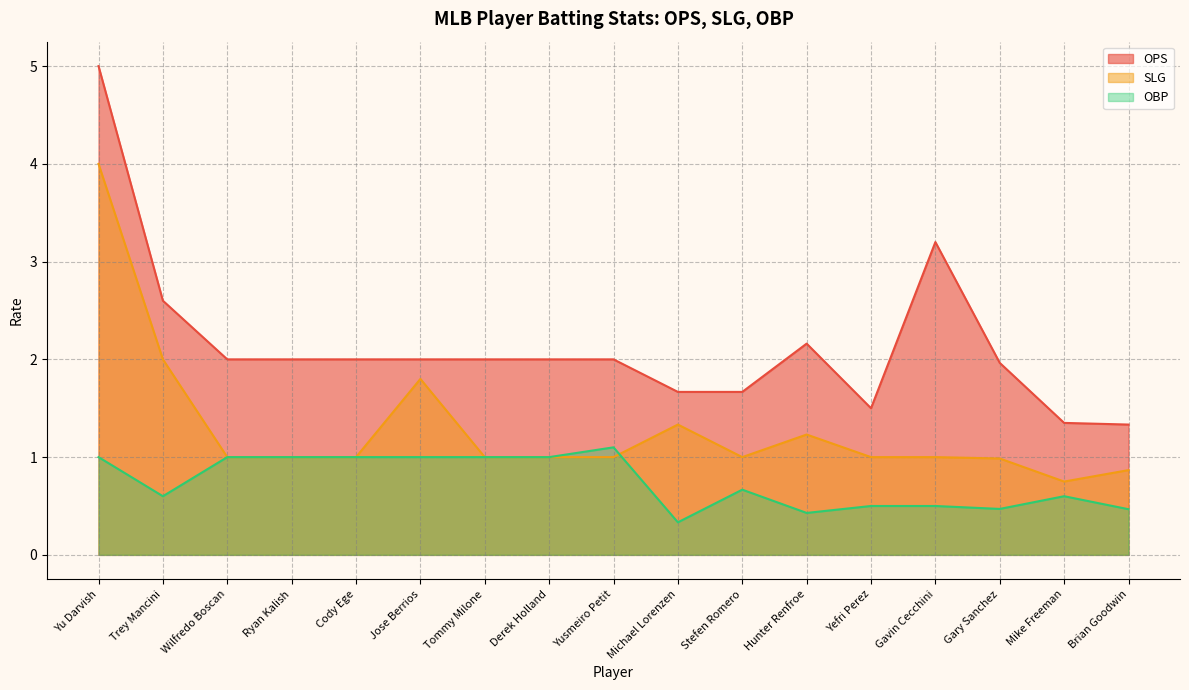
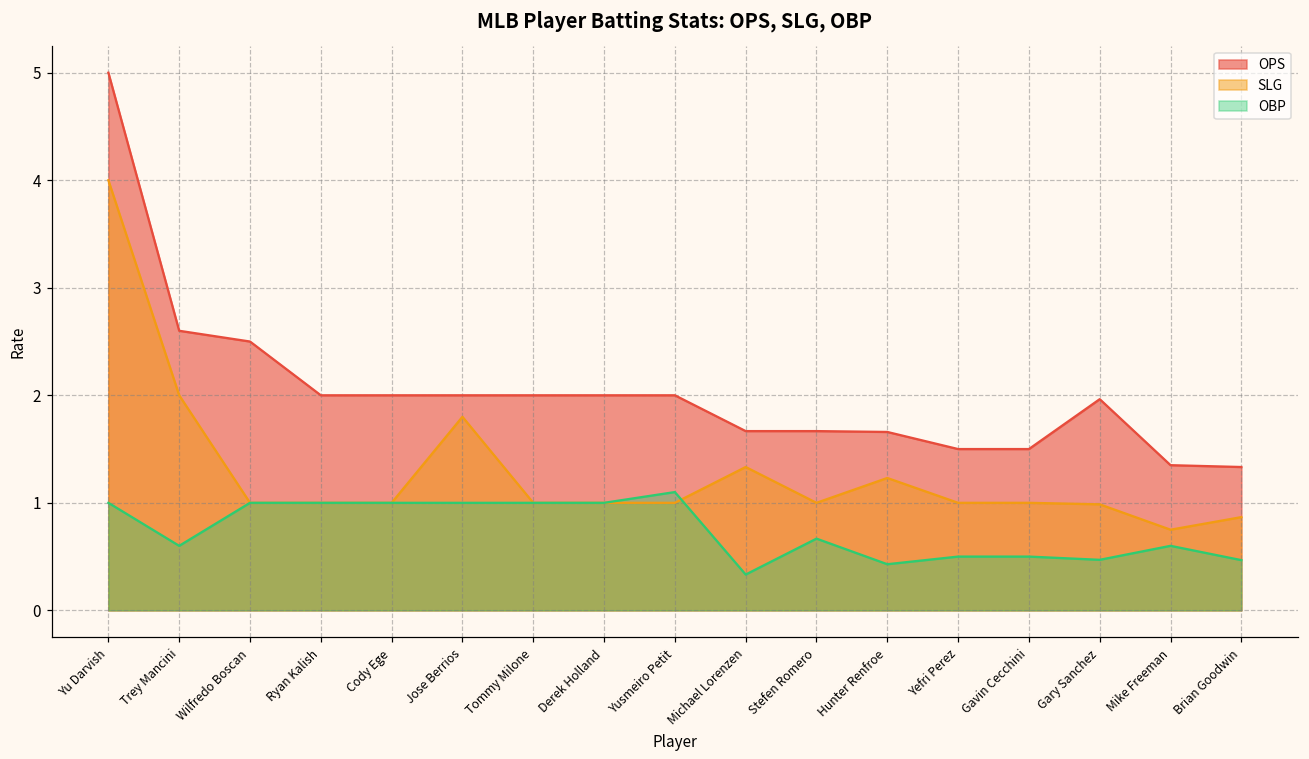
OPS, Wilfredo Boscan: 2.0 -> 2.5
OPS, Hunter Renfroe: 2.2 -> 1.7
OPS, Gavin Cecchini: 3.2 -> 1.5
